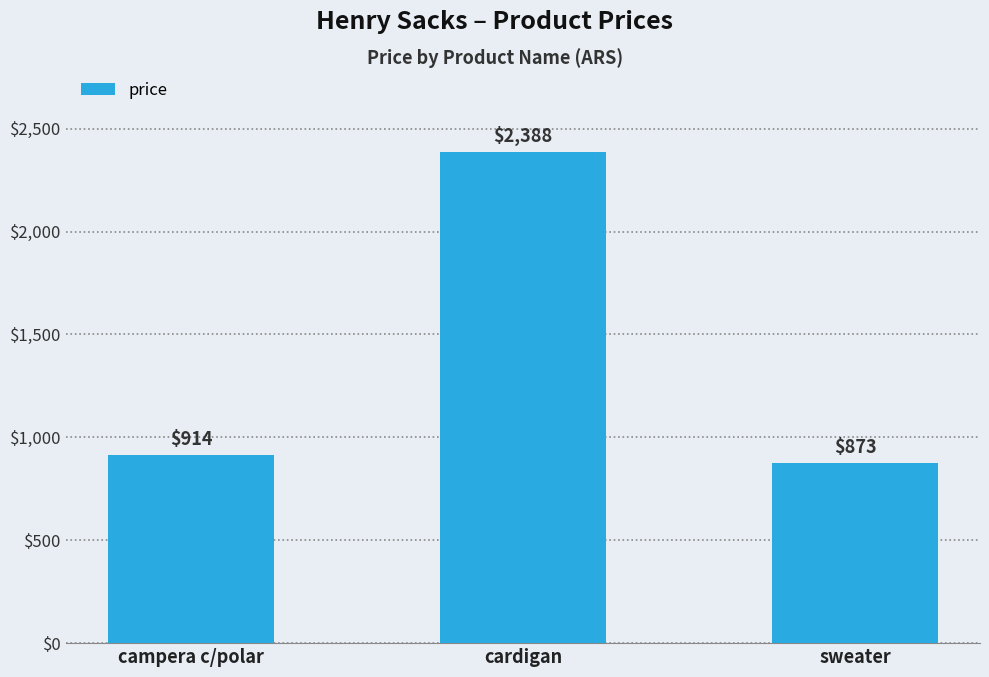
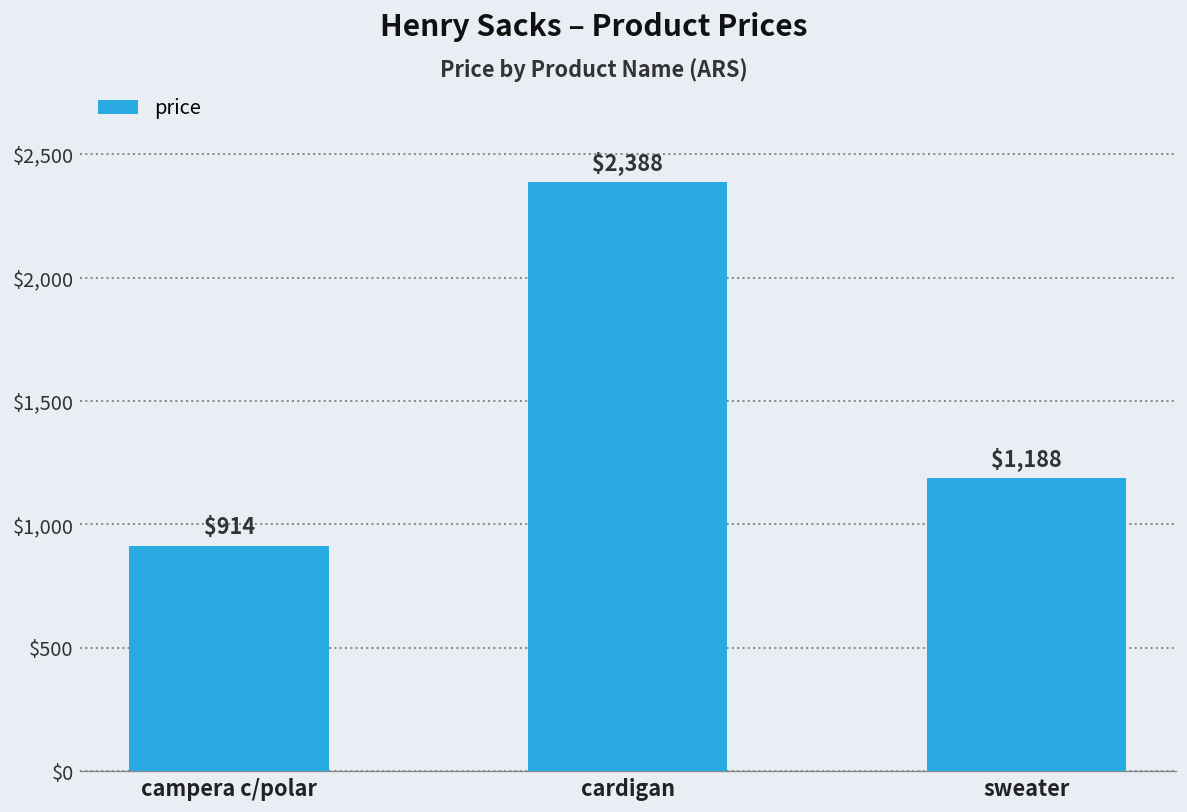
sweater: $873 -> $1,188
